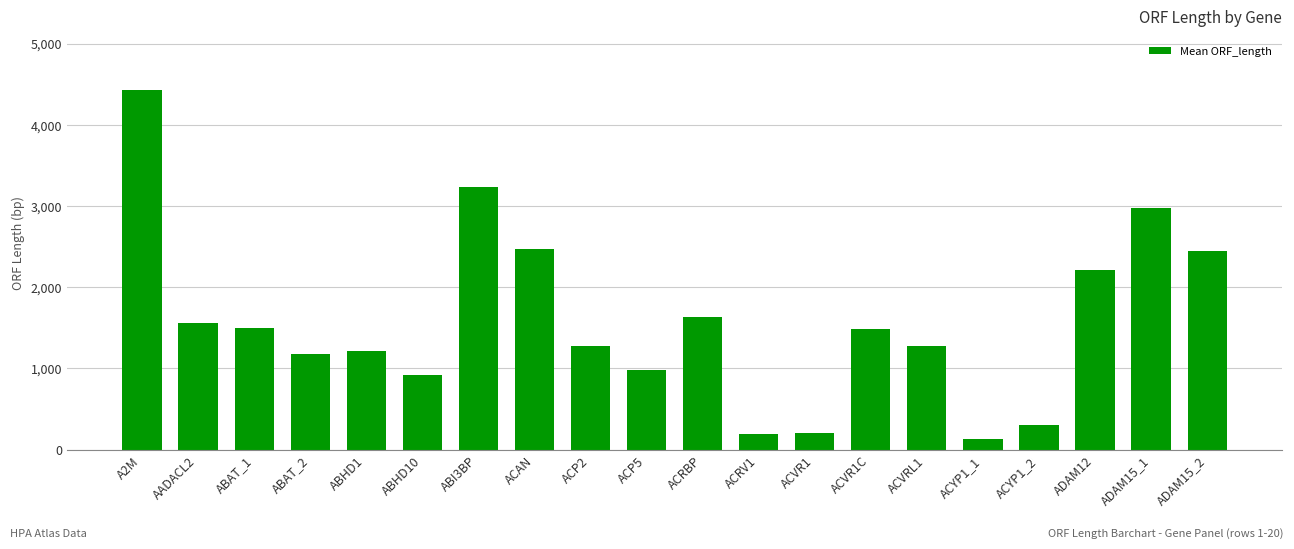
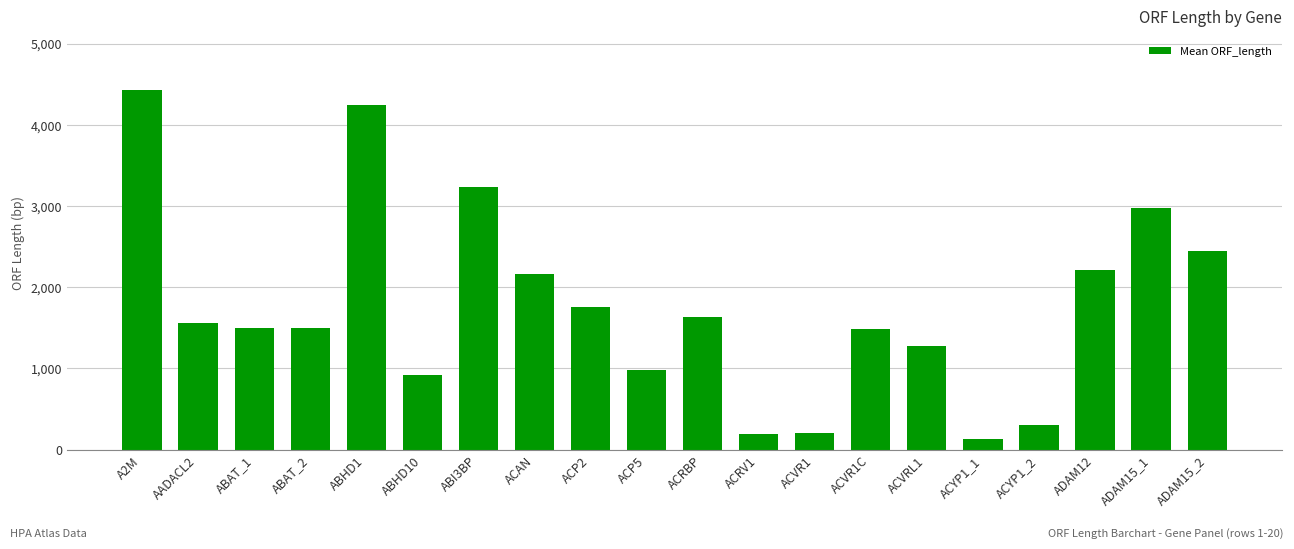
ABAT_2: 1,200 -> 1,500
ABHD1: 1,200 -> 4,200
ACAN: 2,500 -> 2,200
ACP2: 1,300 -> 1,800
